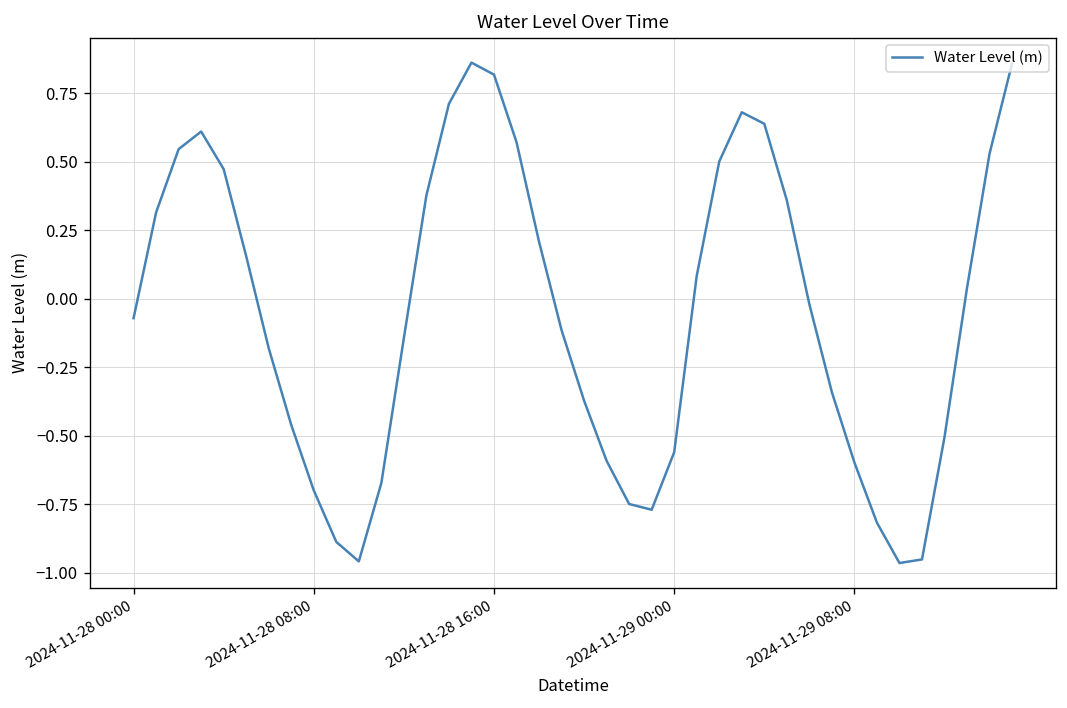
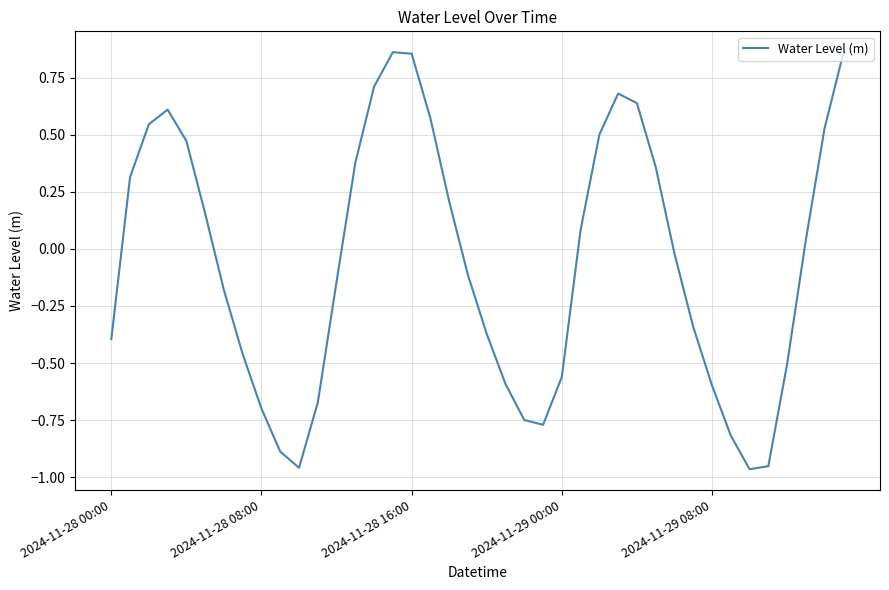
2024-11-28 00:00: -0.07 -> -0.40
2024-11-28 16:00: 0.82 -> 0.85
